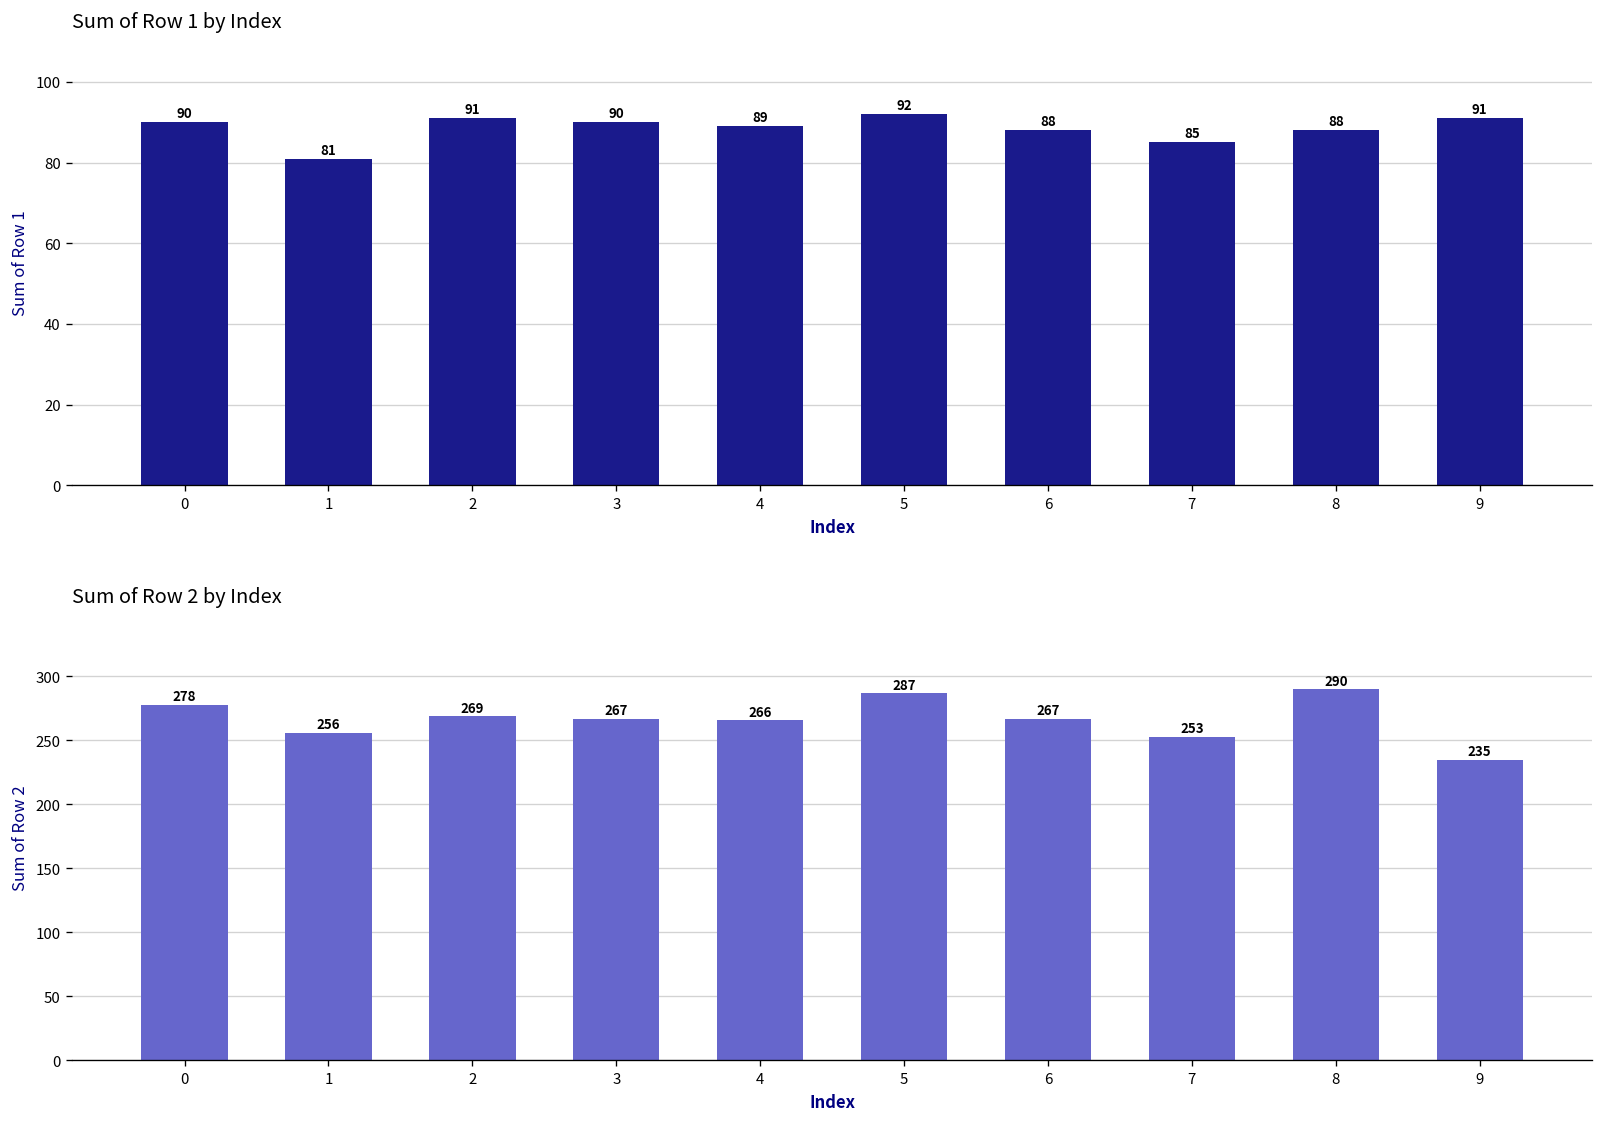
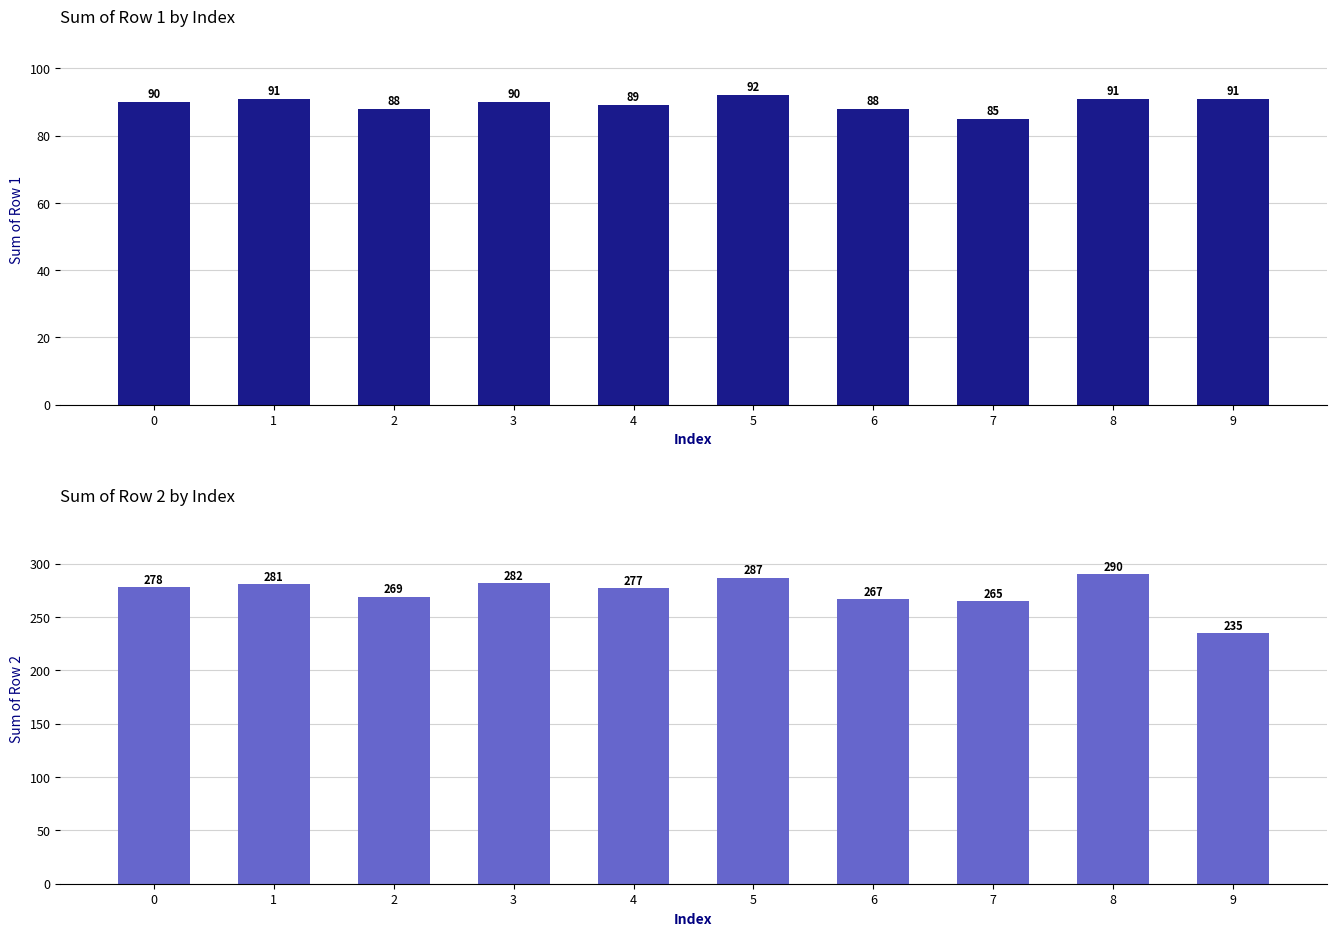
Sum of Row 1 by Index, 1: 81 -> 91
Sum of Row 1 by Index, 2: 91 -> 88
Sum of Row 1 by Index, 8: 88 -> 91
Sum of Row 2 by Index, 1: 256 -> 281
Sum of Row 2 by Index, 3: 267 -> 282
Sum of Row 2 by Index, 4: 266 -> 277
Sum of Row 2 by Index, 7: 253 -> 265
